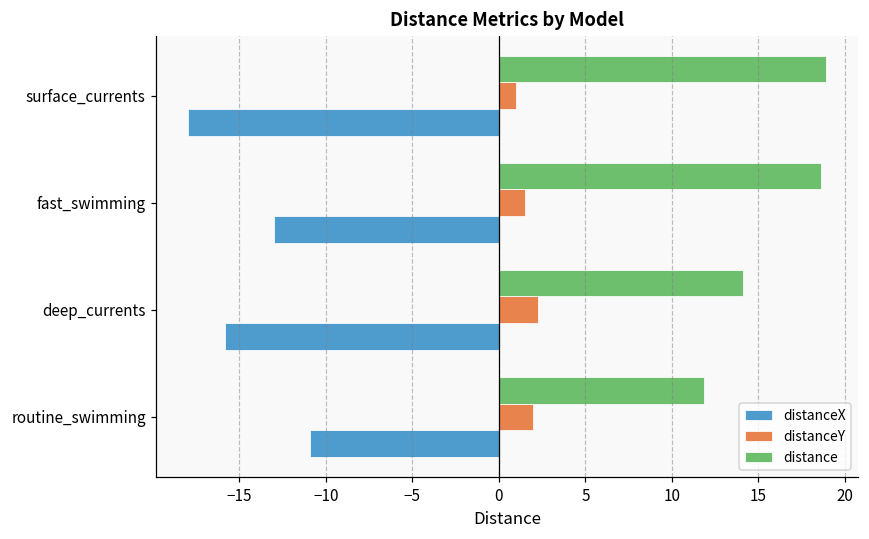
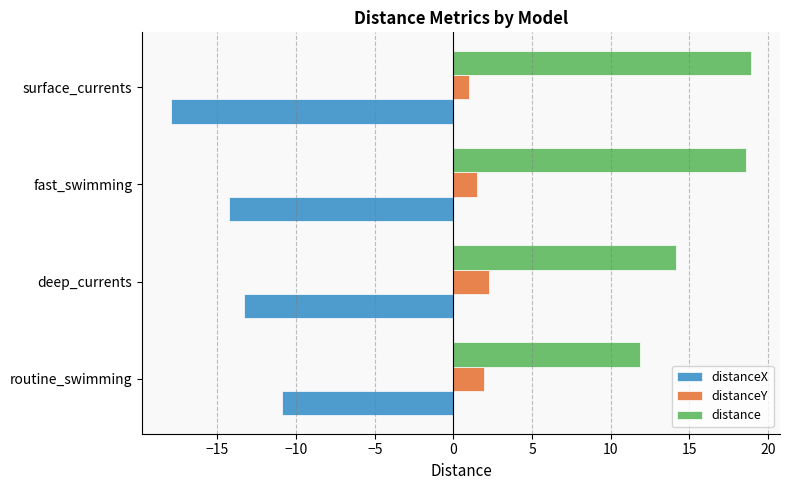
distanceX, fast_swimming: -13.0 -> -14.3
distanceX, deep_currents: -15.8 -> -13.3
